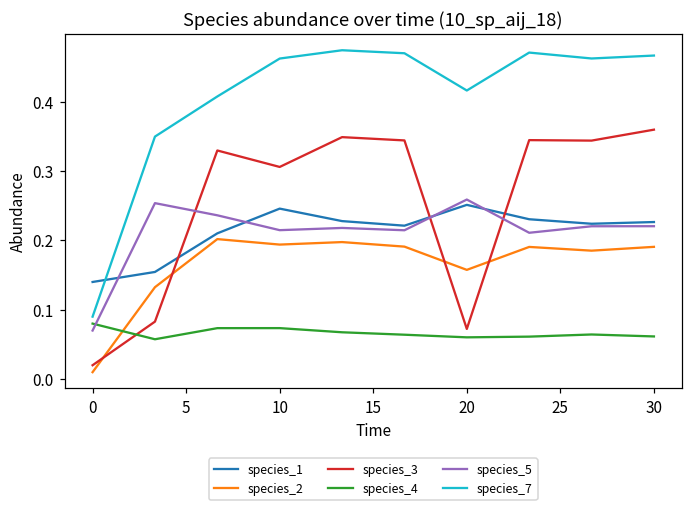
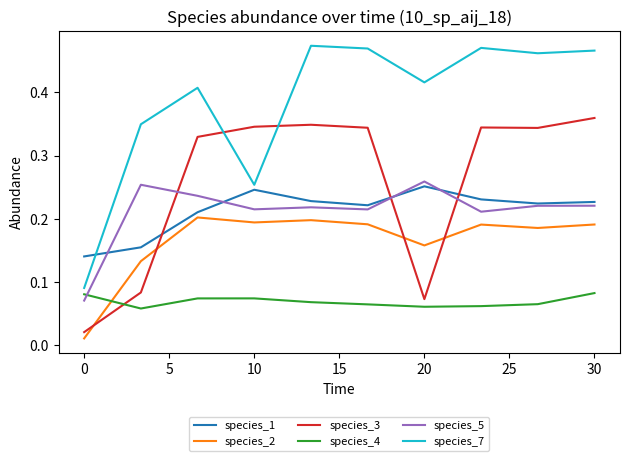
species_3, 10: 0.31 -> 0.35
species_7, 10: 0.46 -> 0.25
species_4, 30: 0.06 -> 0.08
